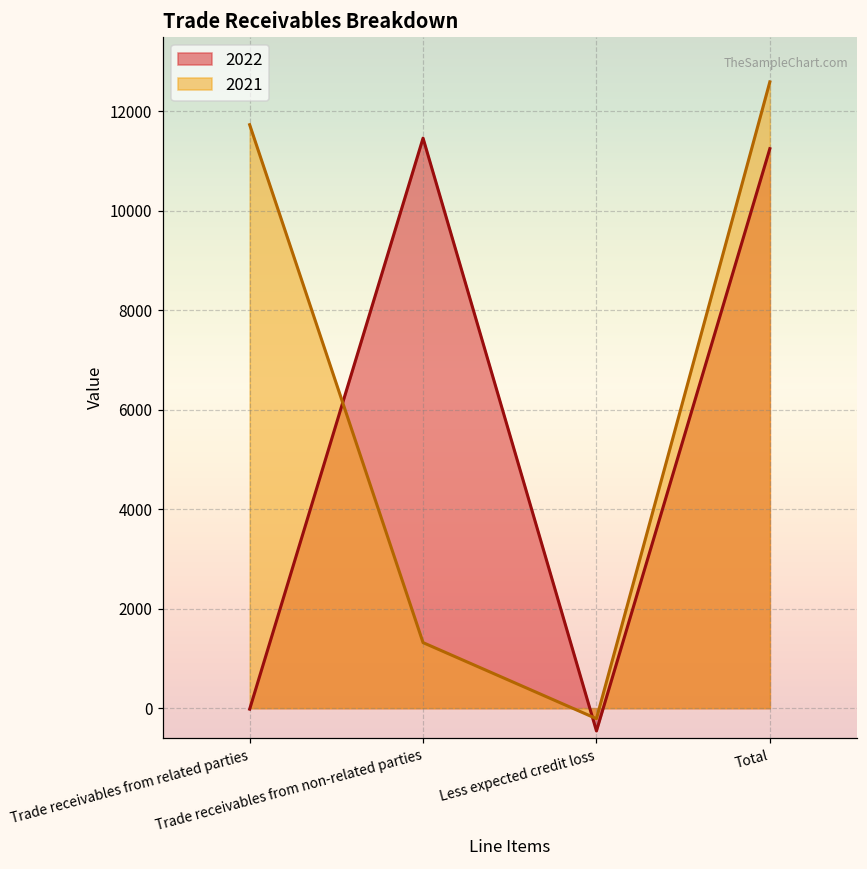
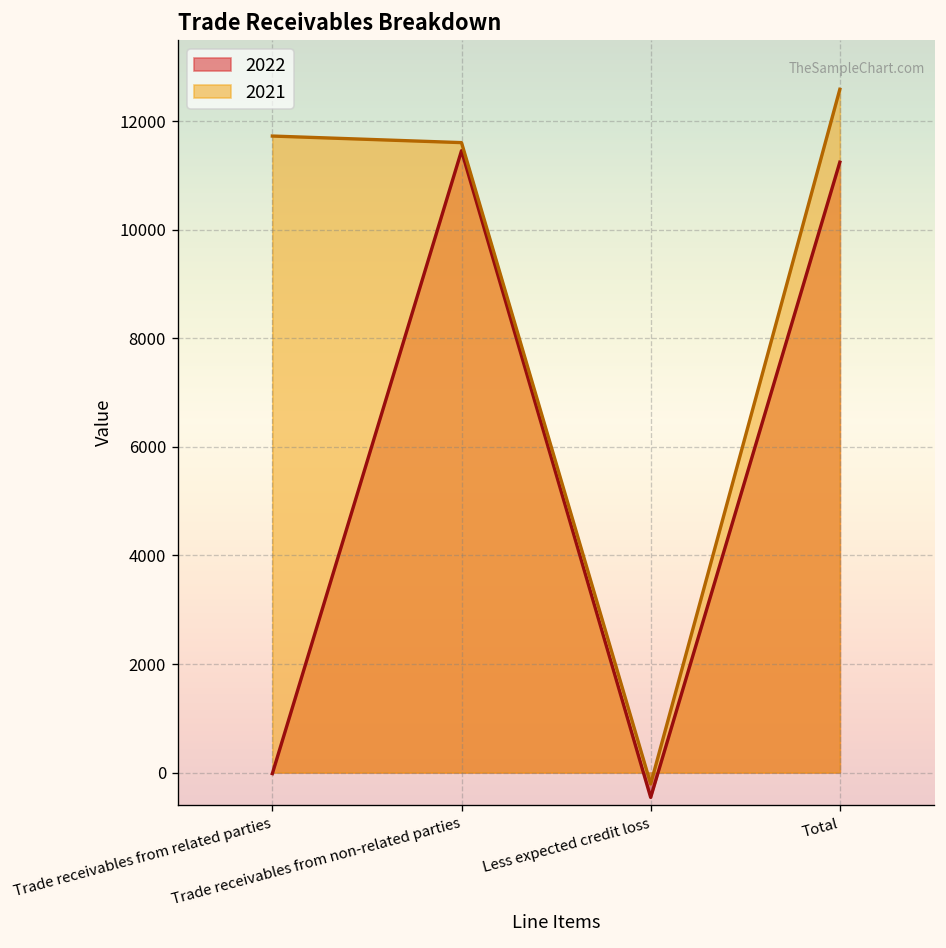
2021, Trade receivables from non-related parties: 1300 -> 11600
